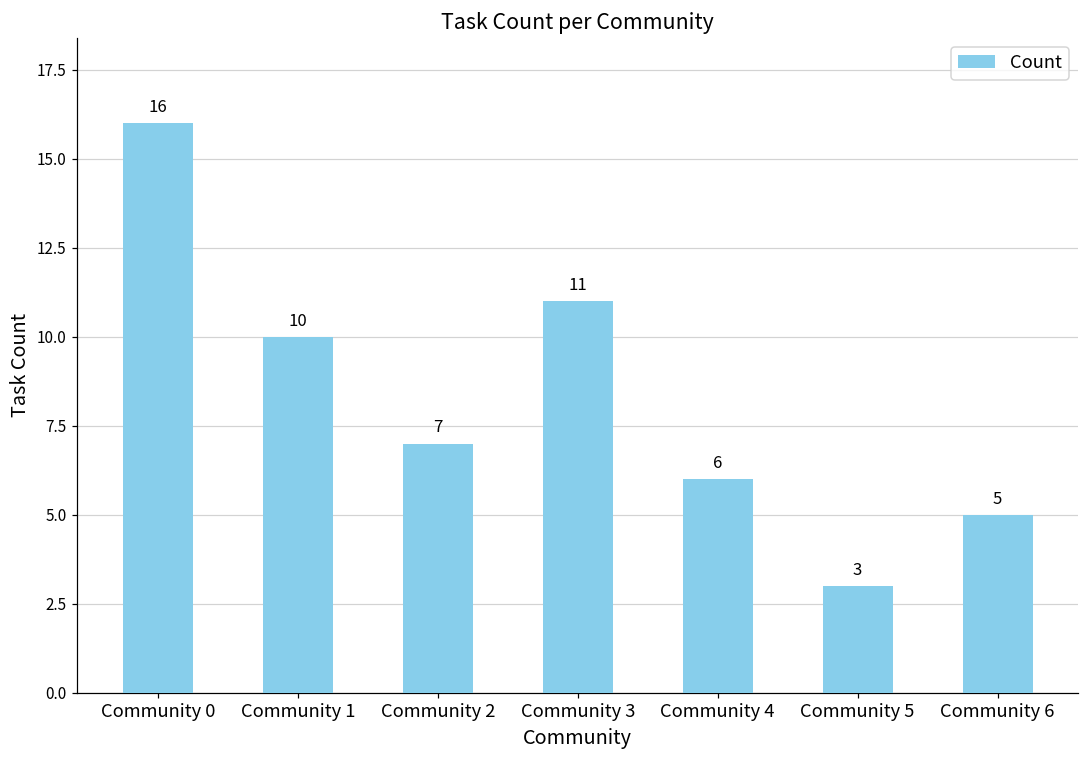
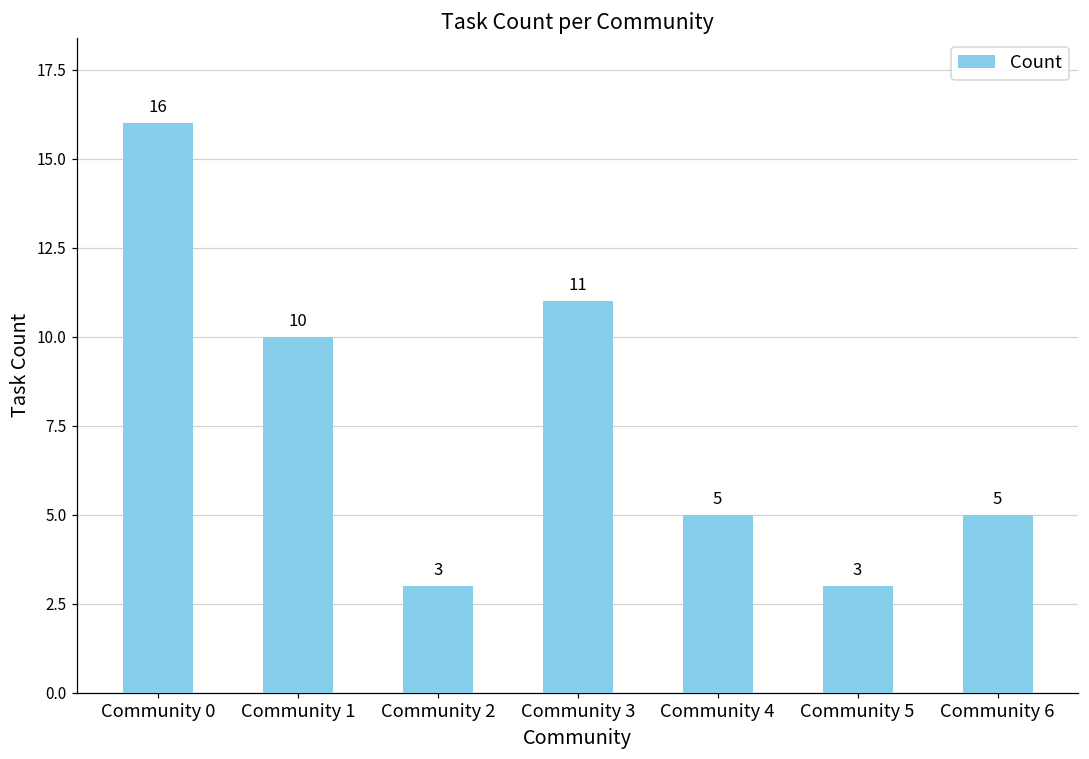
Community 2: 7 -> 3
Community 4: 6 -> 5
